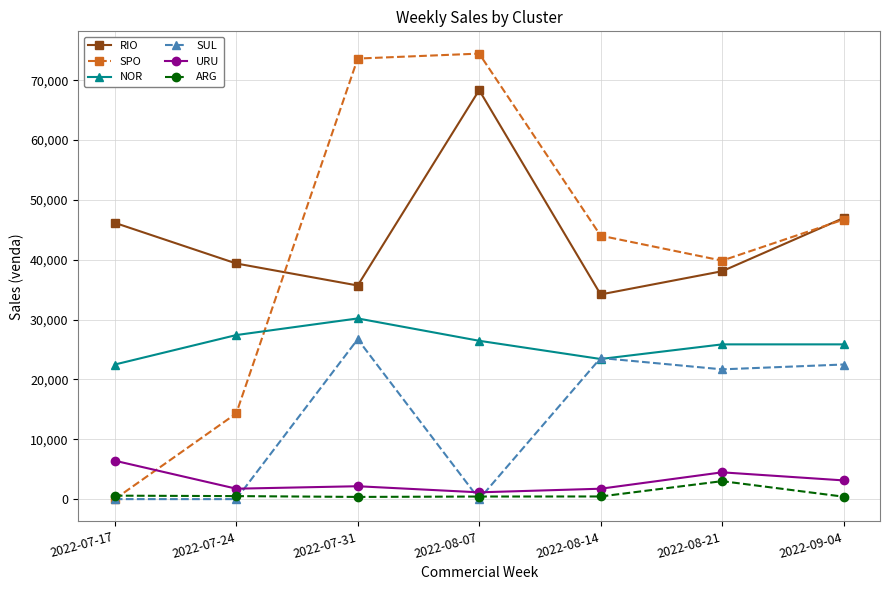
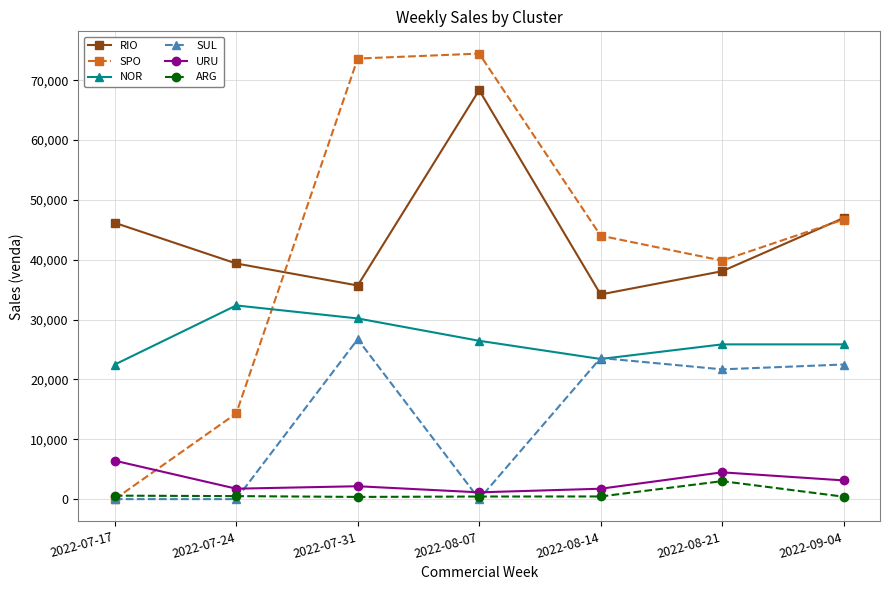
NOR, 2022-07-24: 27,000 -> 32,000
